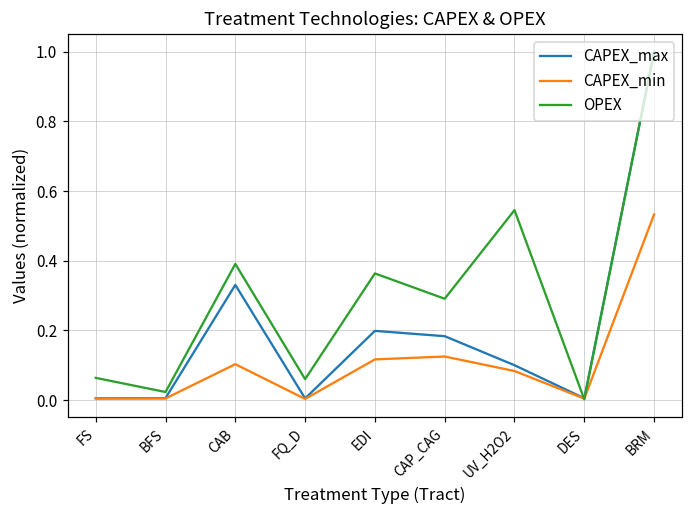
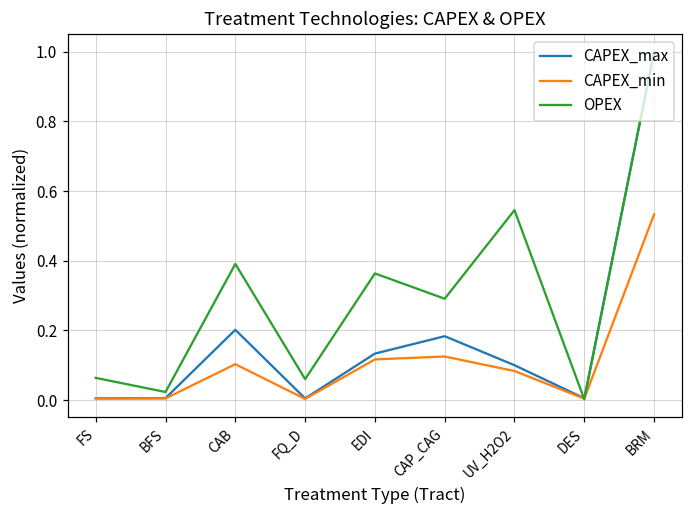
CAPEX_max, CAB: 0.33 -> 0.20
CAPEX_max, EDI: 0.20 -> 0.13
